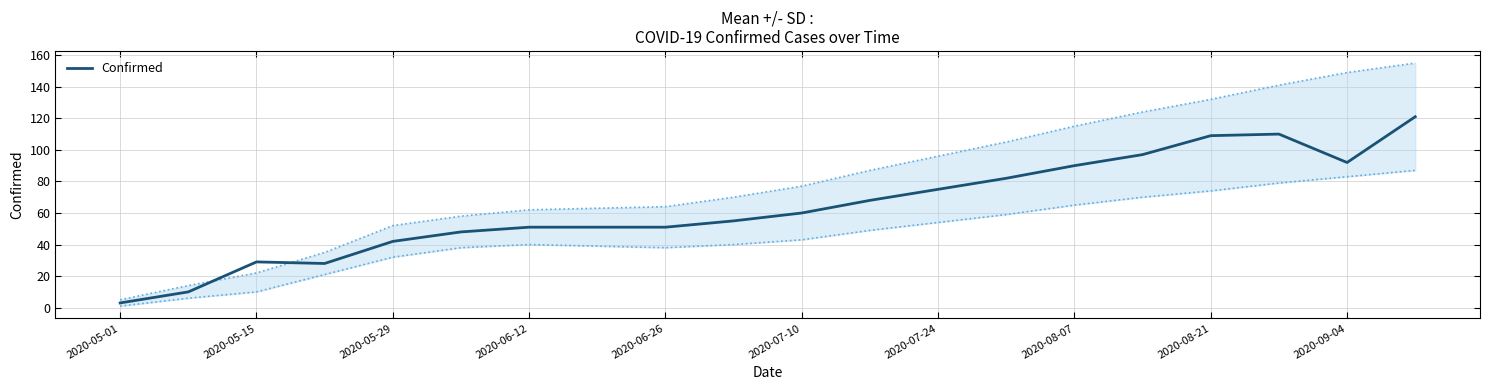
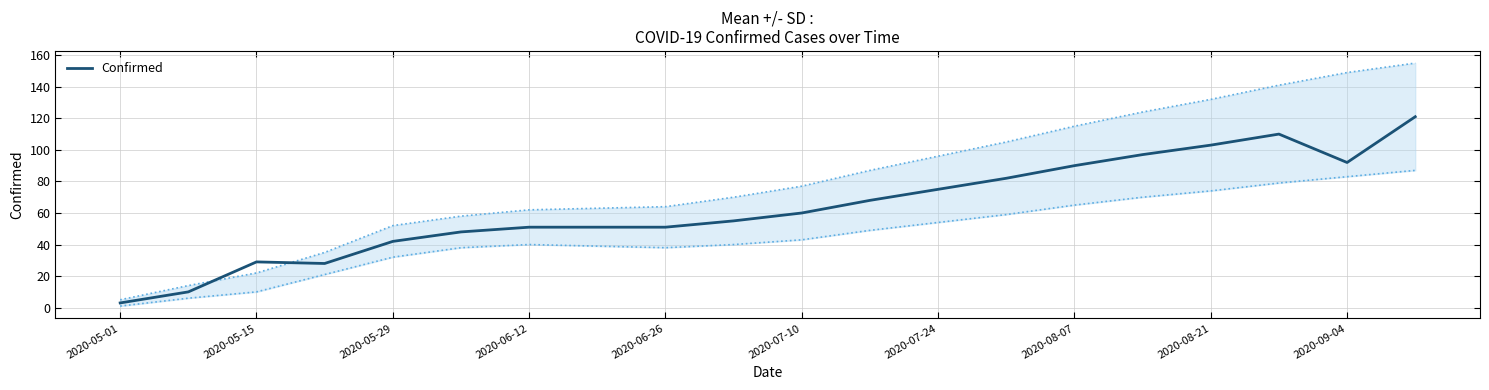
Confirmed, 2020-08-21: 109 -> 103
